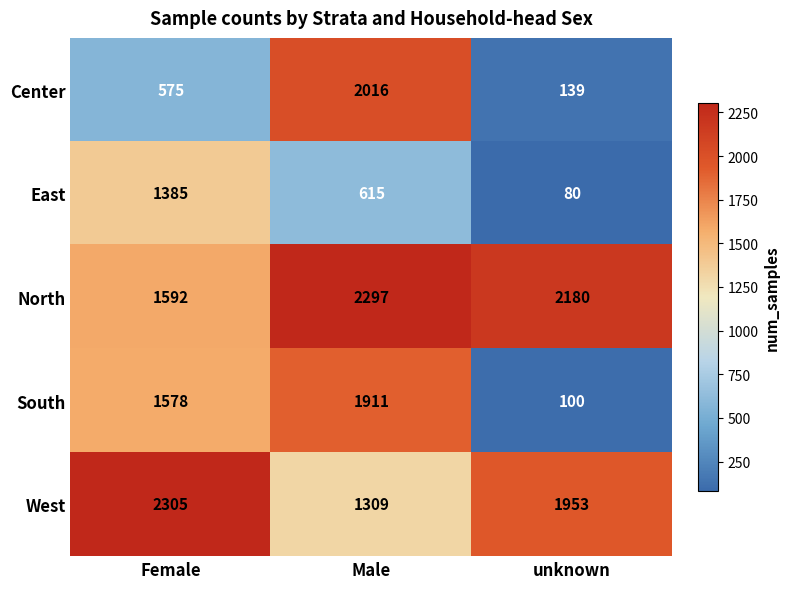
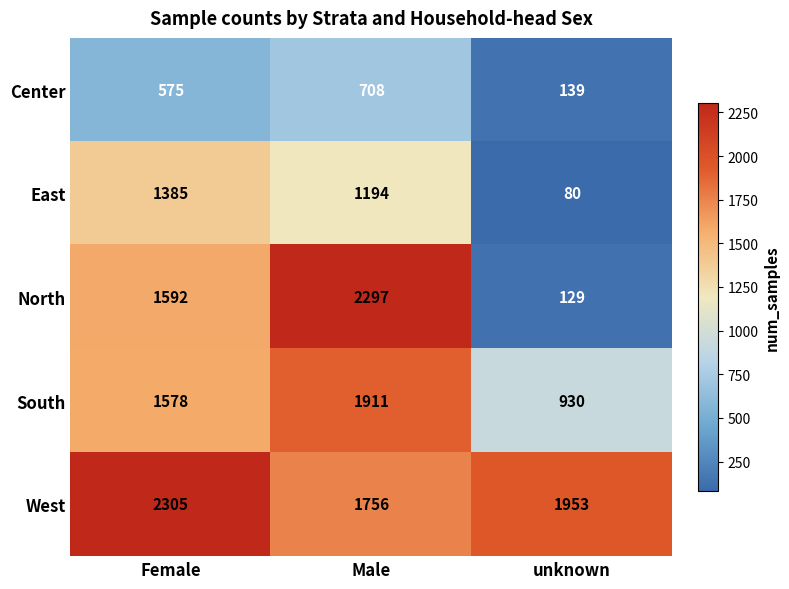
Center, Male: 2016 -> 708
East, Male: 615 -> 1194
North, unknown: 2180 -> 129
South, unknown: 100 -> 930
West, Male: 1309 -> 1756
